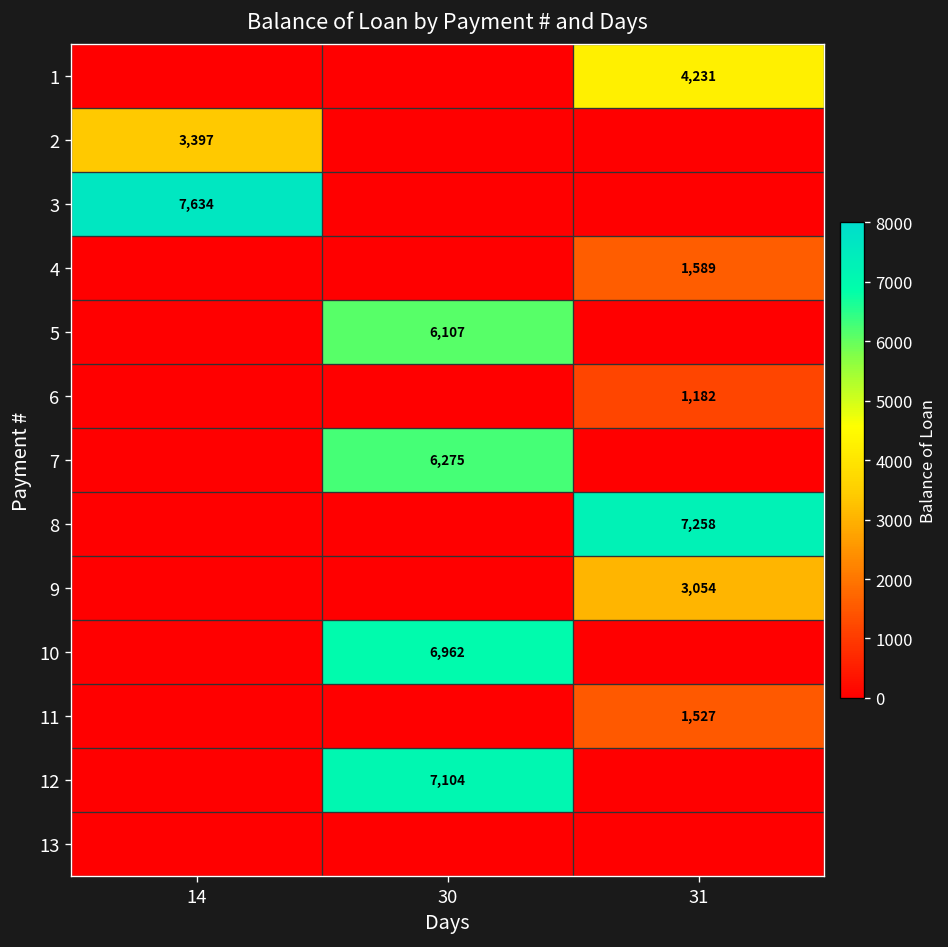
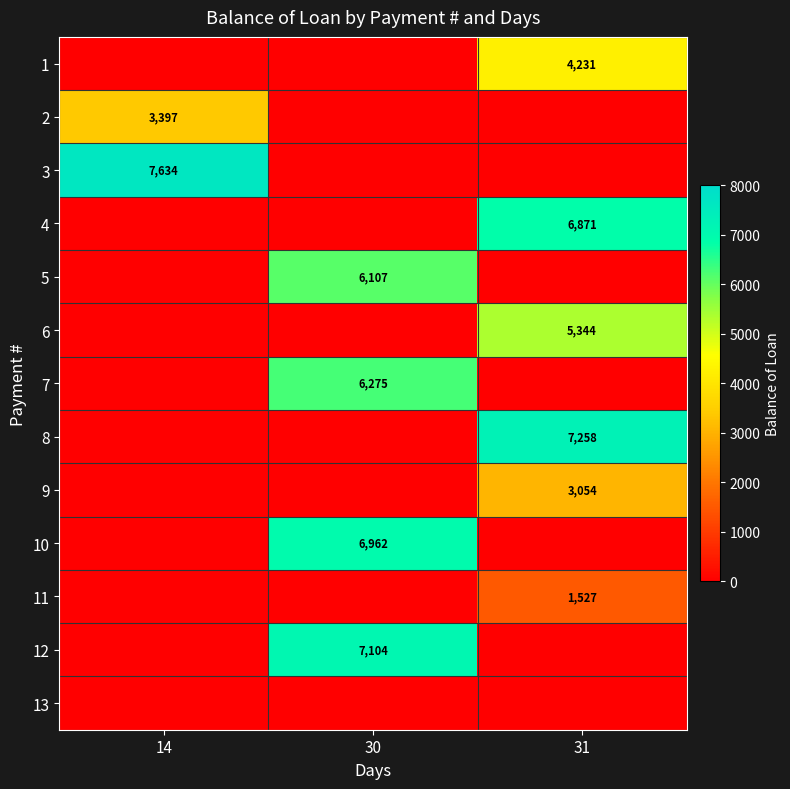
4, 31: 1,589 -> 6,871
6, 31: 1,182 -> 5,344
